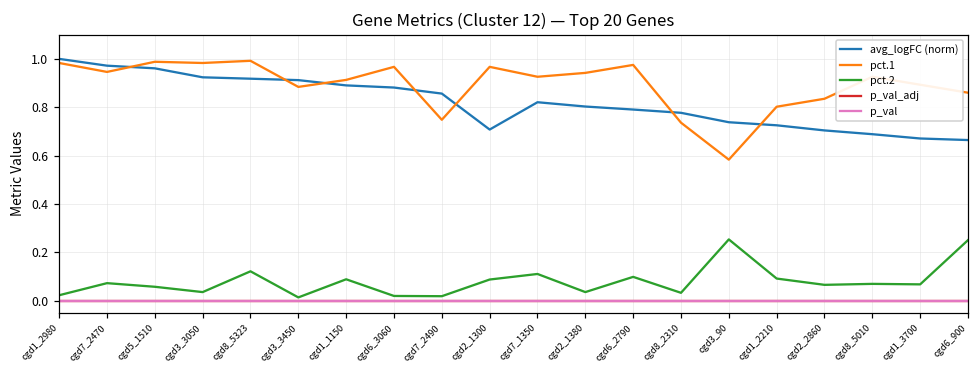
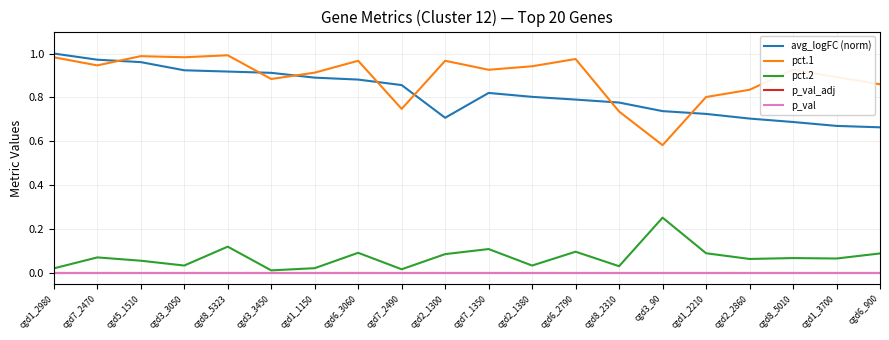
pct.2, cgd1_1150: 0.09 -> 0.02
pct.2, cgd6_3060: 0.02 -> 0.09
pct.2, cgd6_900: 0.25 -> 0.09
